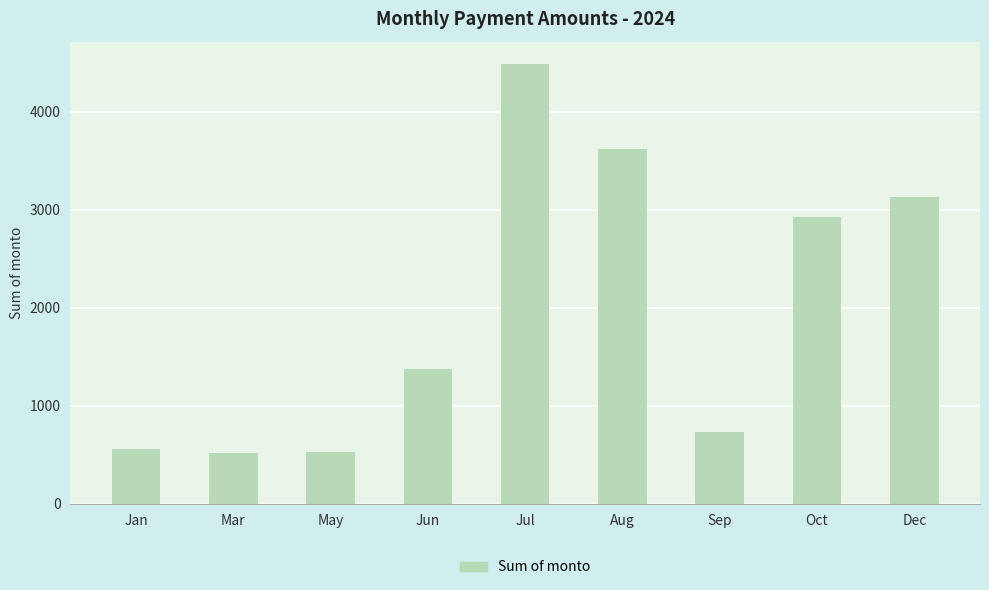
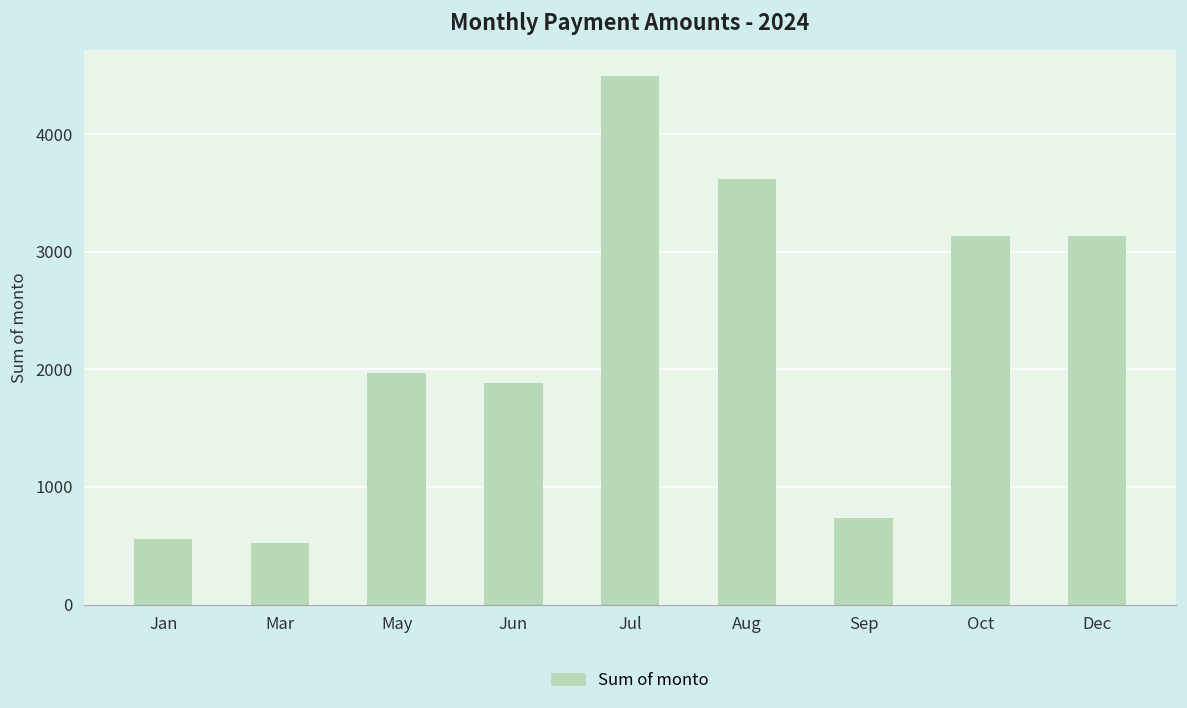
May: 500 -> 2000
Jun: 1400 -> 1900
Oct: 2900 -> 3100
